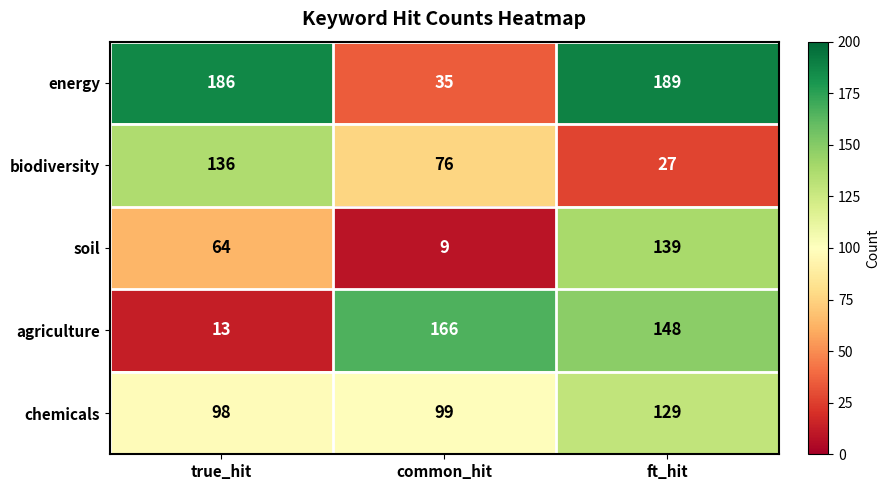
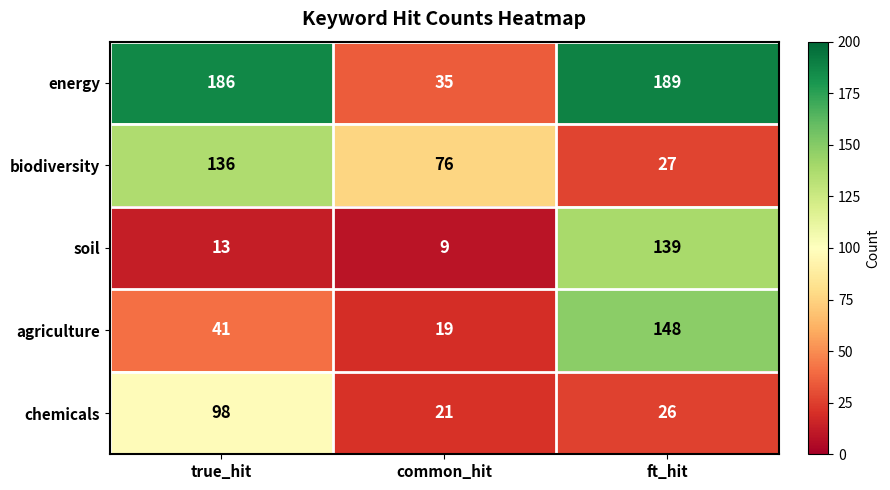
soil, true_hit: 64 -> 13
agriculture, true_hit: 13 -> 41
agriculture, common_hit: 166 -> 19
chemicals, common_hit: 99 -> 21
chemicals, ft_hit: 129 -> 26
